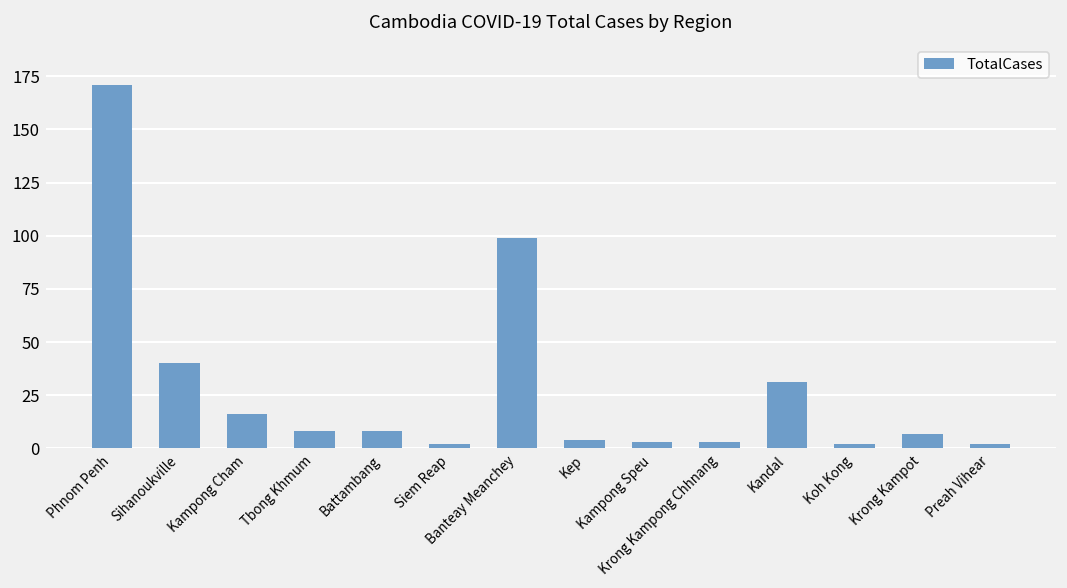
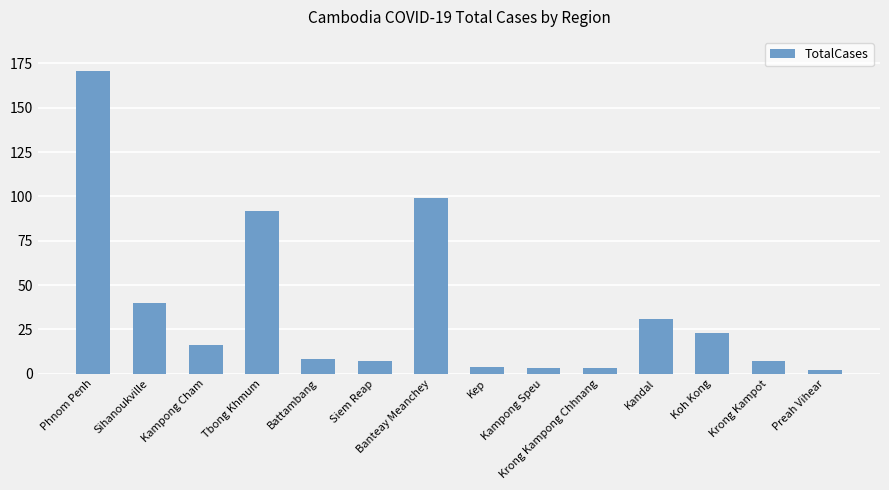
Tbong Khmum: 8 -> 92
Siem Reap: 2 -> 7
Koh Kong: 2 -> 23
